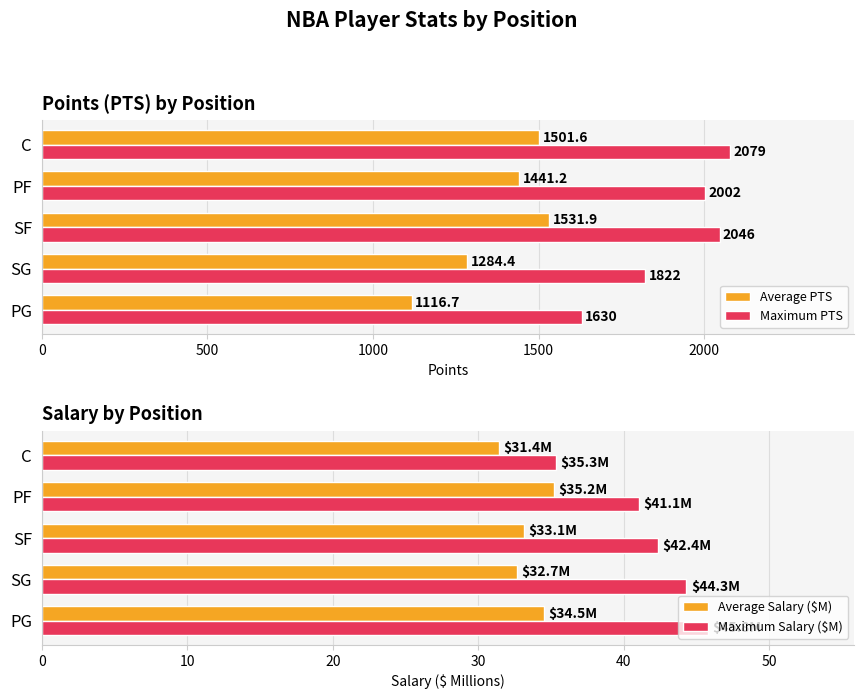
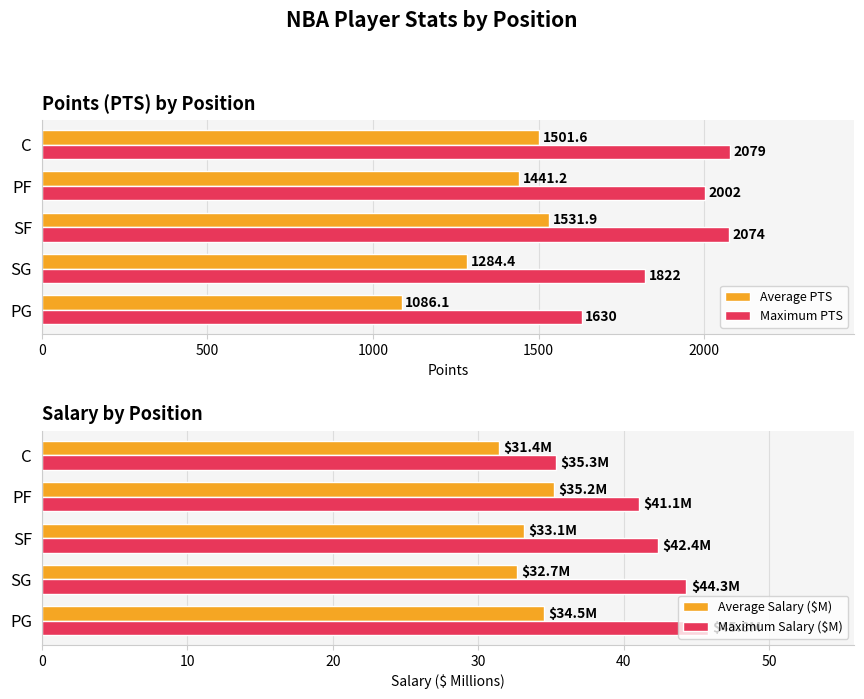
Points (PTS) by Position, Maximum PTS, SF: 2046 -> 2074
Points (PTS) by Position, Average PTS, PG: 1116.7 -> 1086.1
